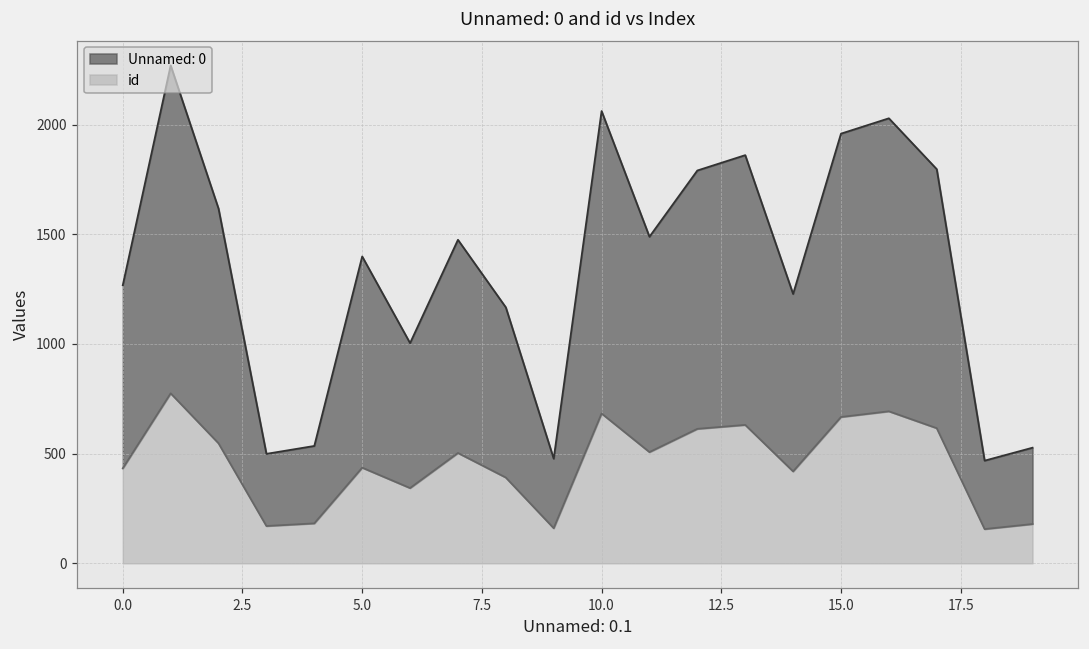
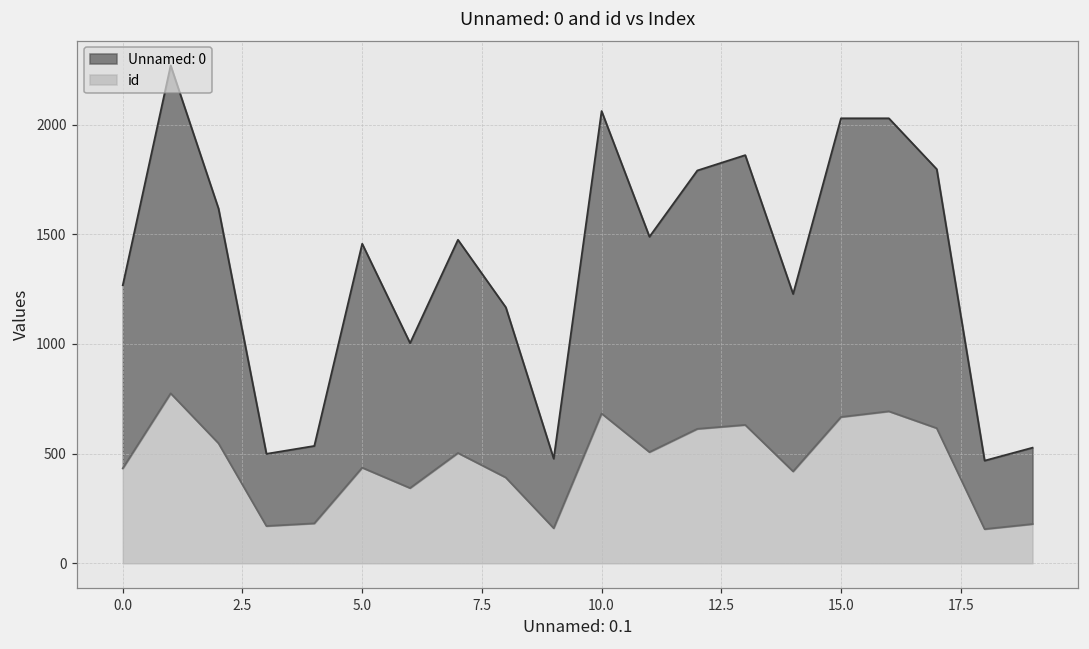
Unnamed: 0, 5.0: 1400 -> 1460
Unnamed: 0, 15.0: 1960 -> 2030
